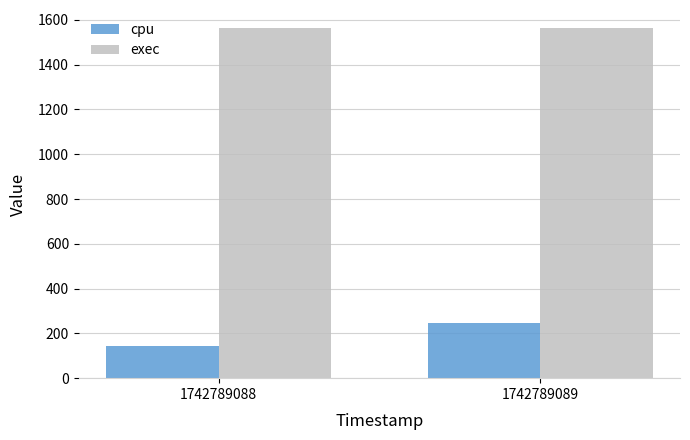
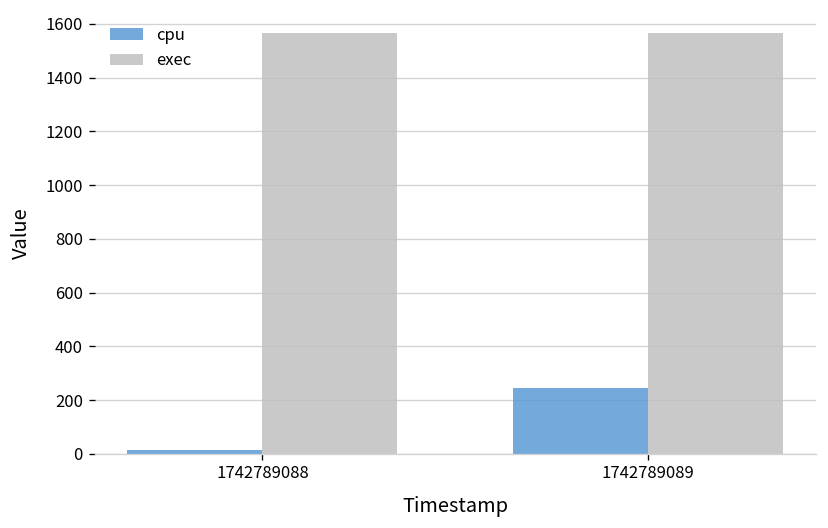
cpu, 1742789088: 140 -> 10
